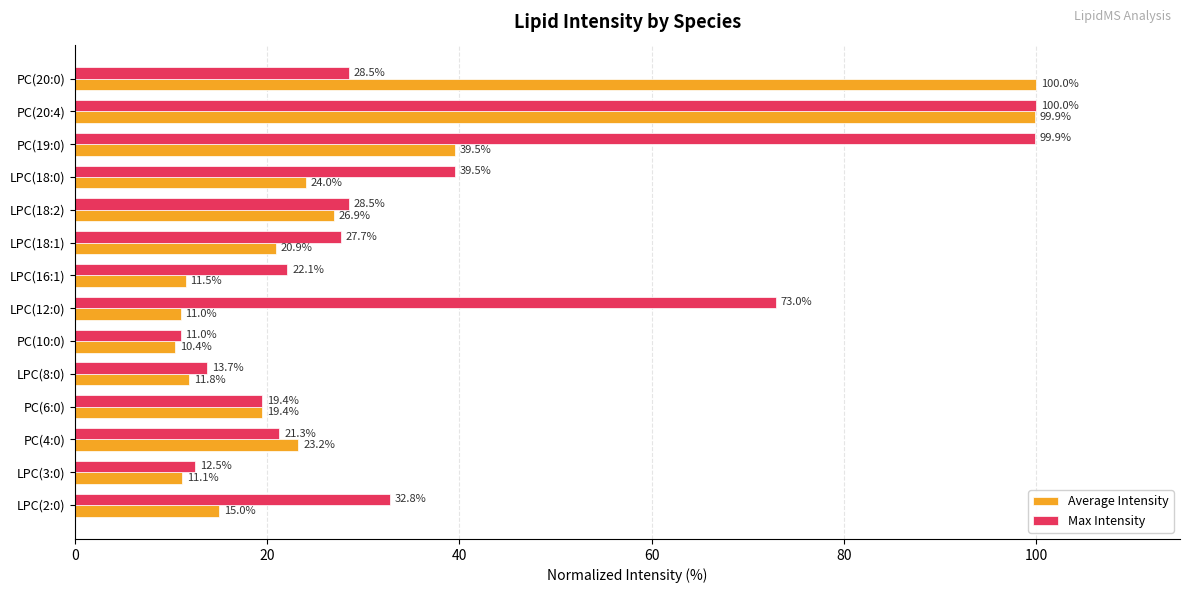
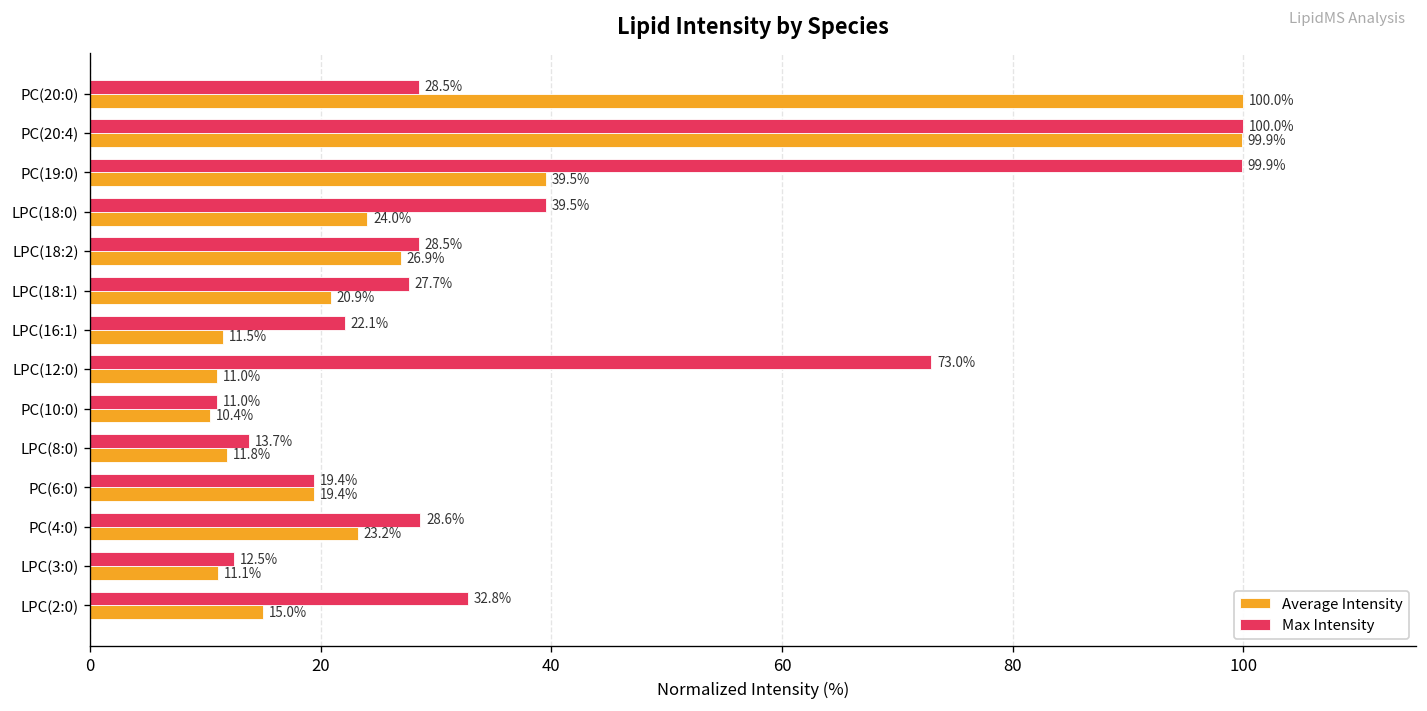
Max Intensity, PC(4:0): 21.3% -> 28.6%
